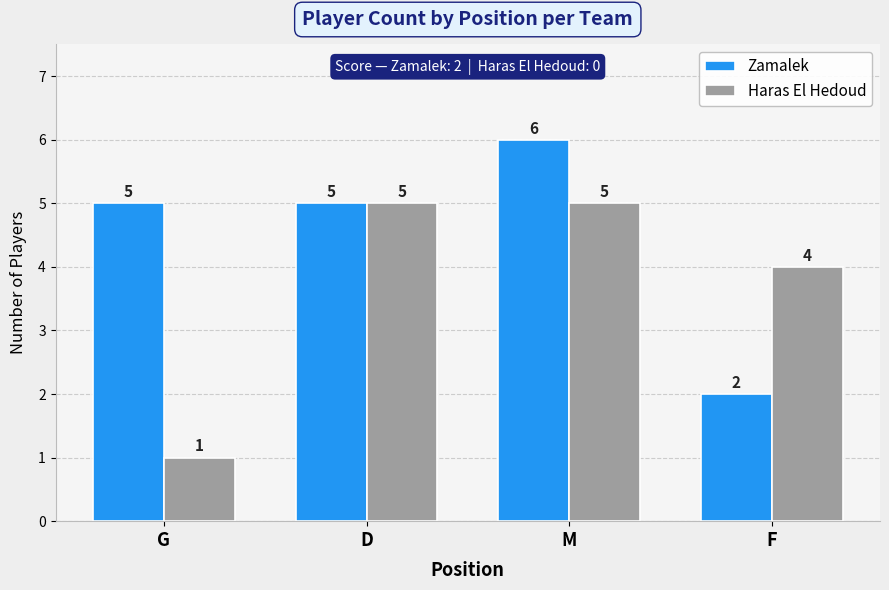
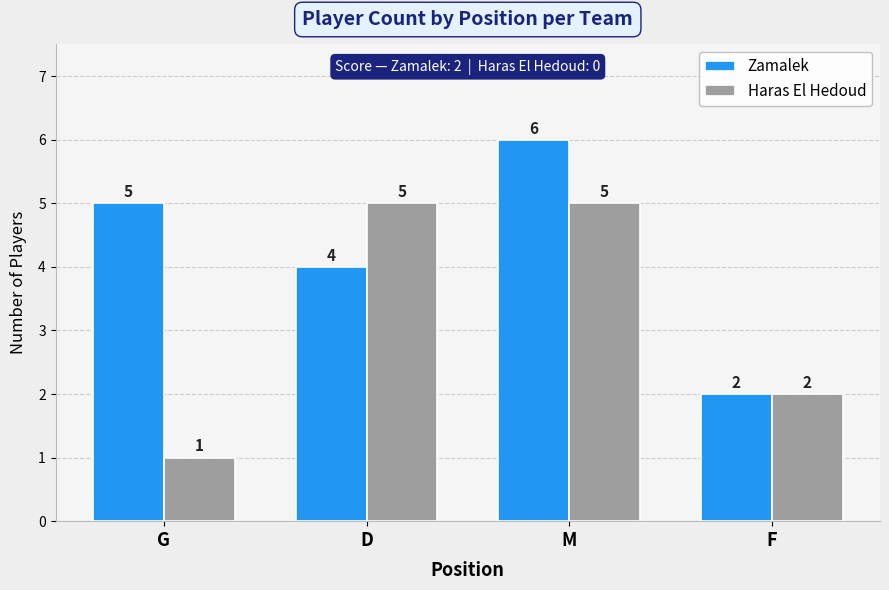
Zamalek, D: 5 -> 4
Haras El Hedoud, F: 4 -> 2
